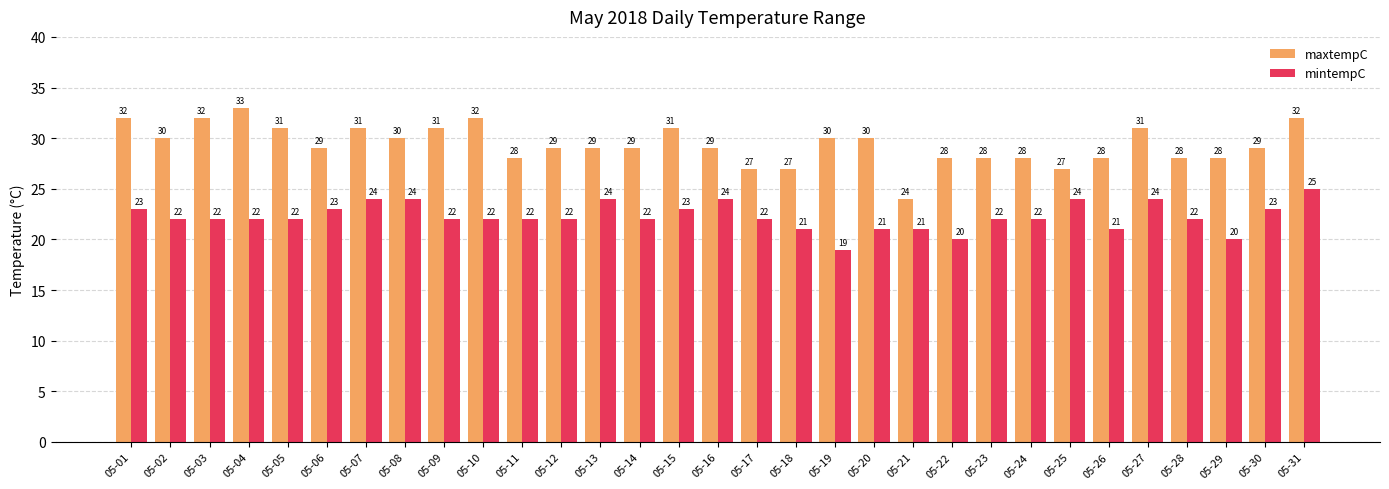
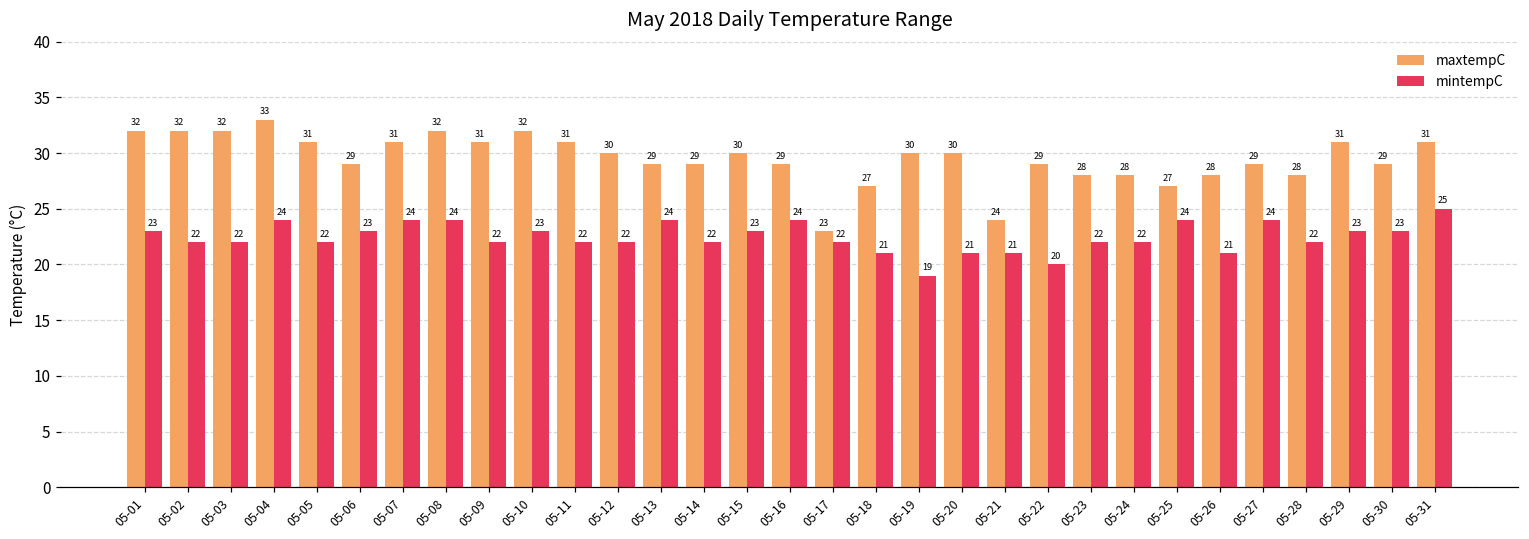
maxtempC, 05-02: 30 -> 32
mintempC, 05-04: 22 -> 24
maxtempC, 05-08: 30 -> 32
mintempC, 05-10: 22 -> 23
maxtempC, 05-11: 28 -> 31
maxtempC, 05-12: 29 -> 30
maxtempC, 05-15: 31 -> 30
maxtempC, 05-17: 27 -> 23
maxtempC, 05-22: 28 -> 29
maxtempC, 05-27: 31 -> 29
maxtempC, 05-29: 28 -> 31
mintempC, 05-29: 20 -> 23
maxtempC, 05-31: 32 -> 31
